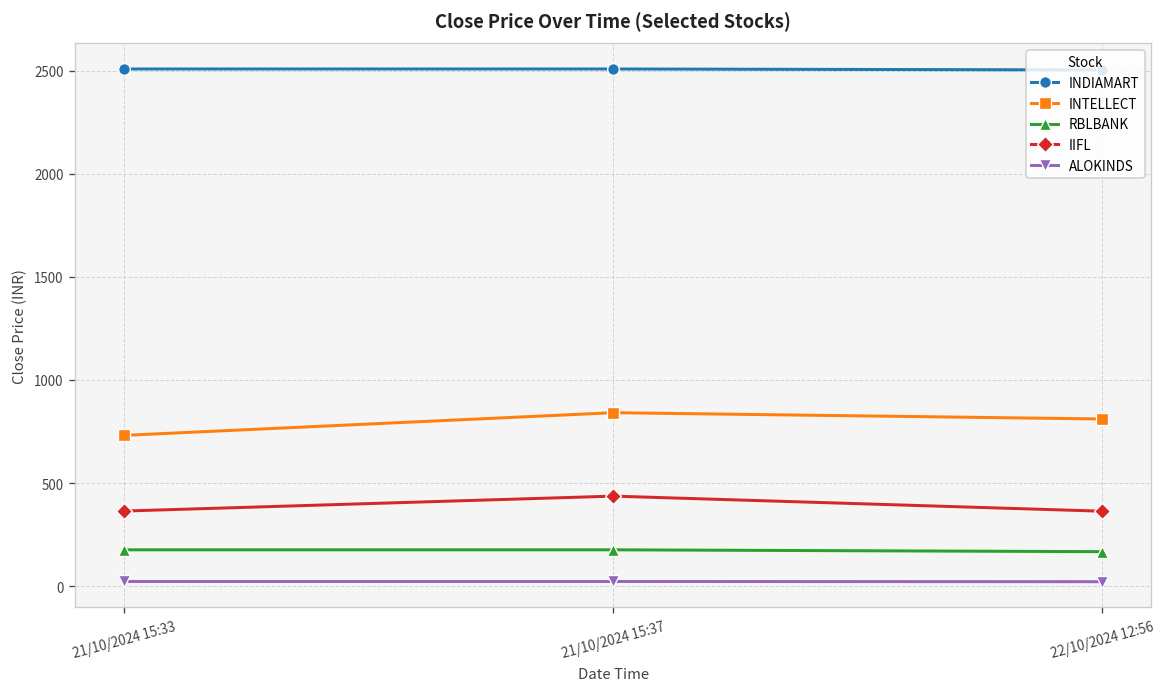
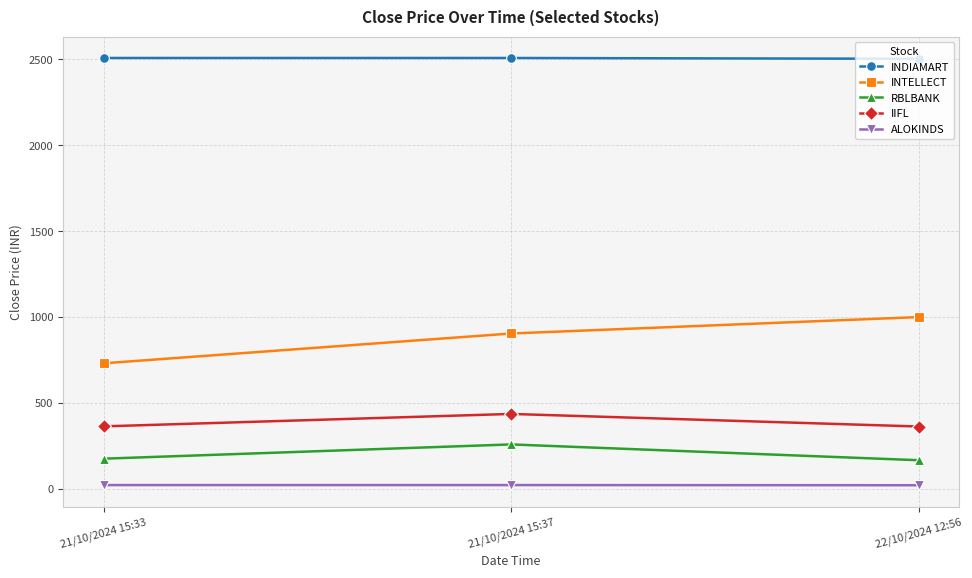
INTELLECT, 21/10/2024 15:37: 840 -> 900
RBLBANK, 21/10/2024 15:37: 180 -> 260
INTELLECT, 22/10/2024 12:56: 810 -> 1000
